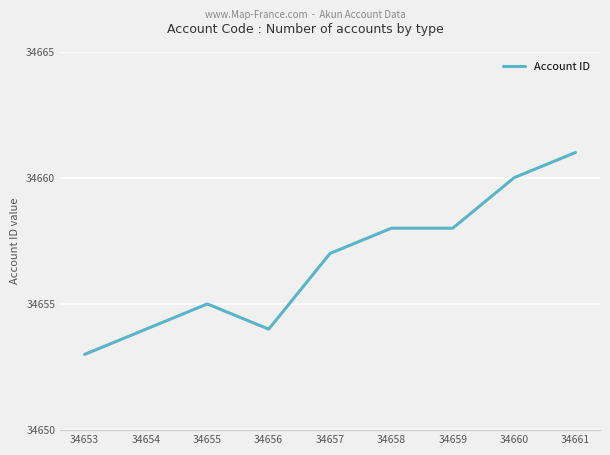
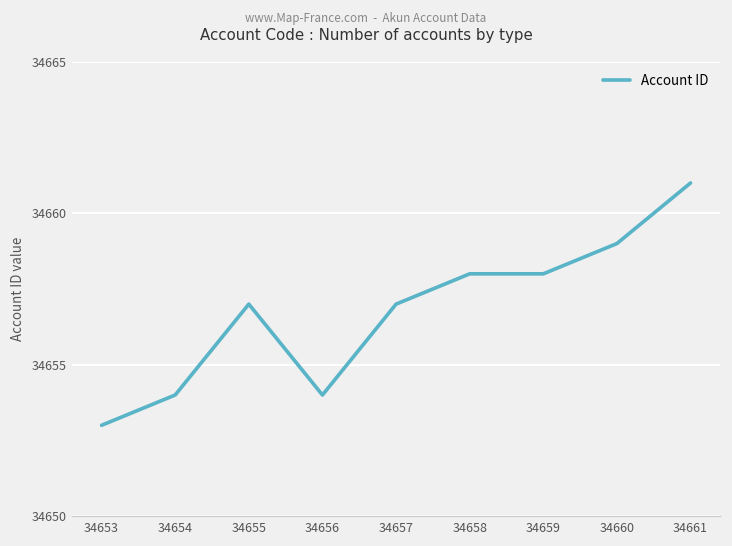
34655: 34655 -> 34657
34660: 34660 -> 34659
